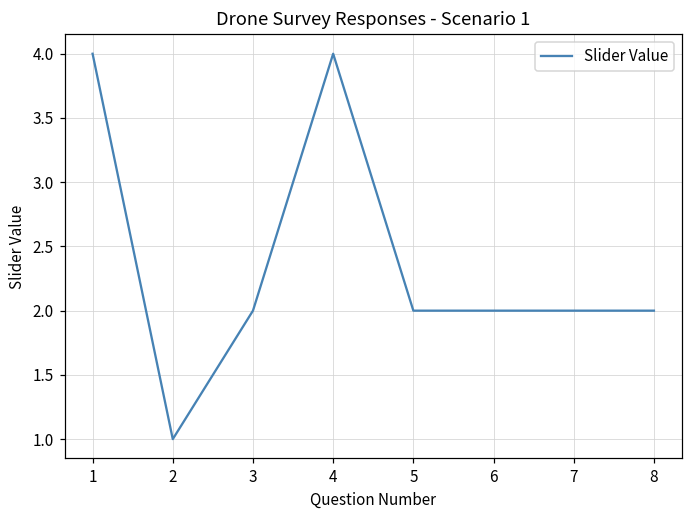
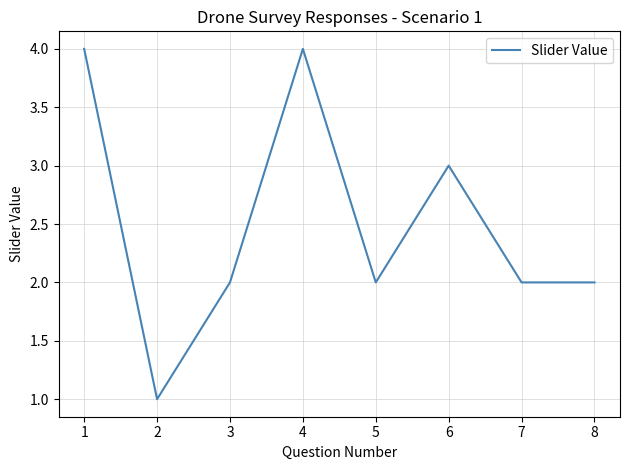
6: 2 -> 3
